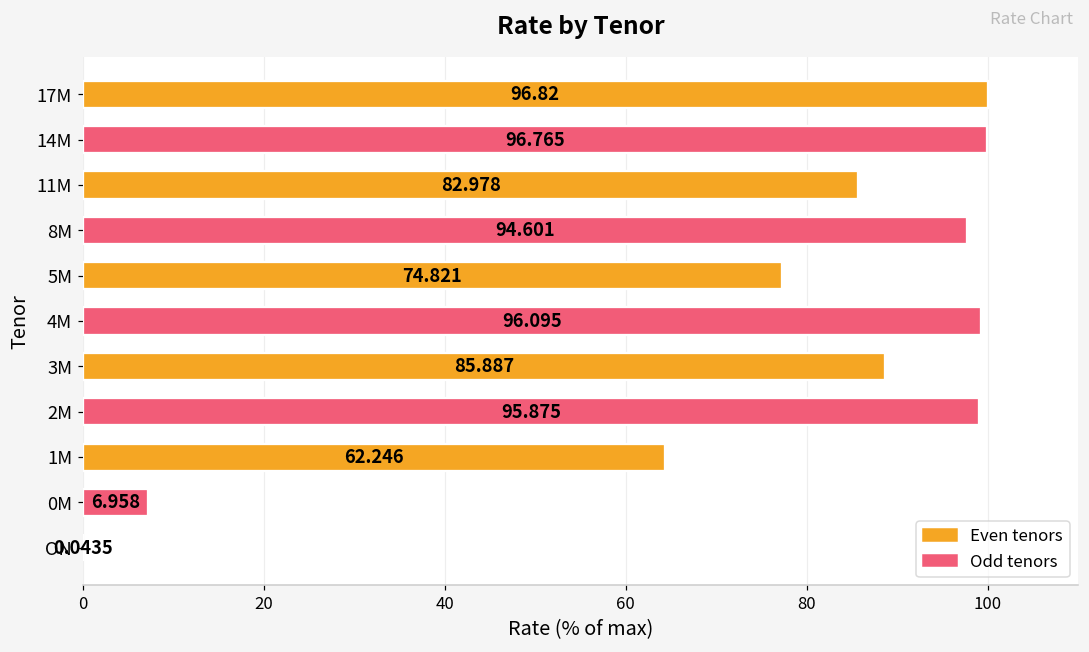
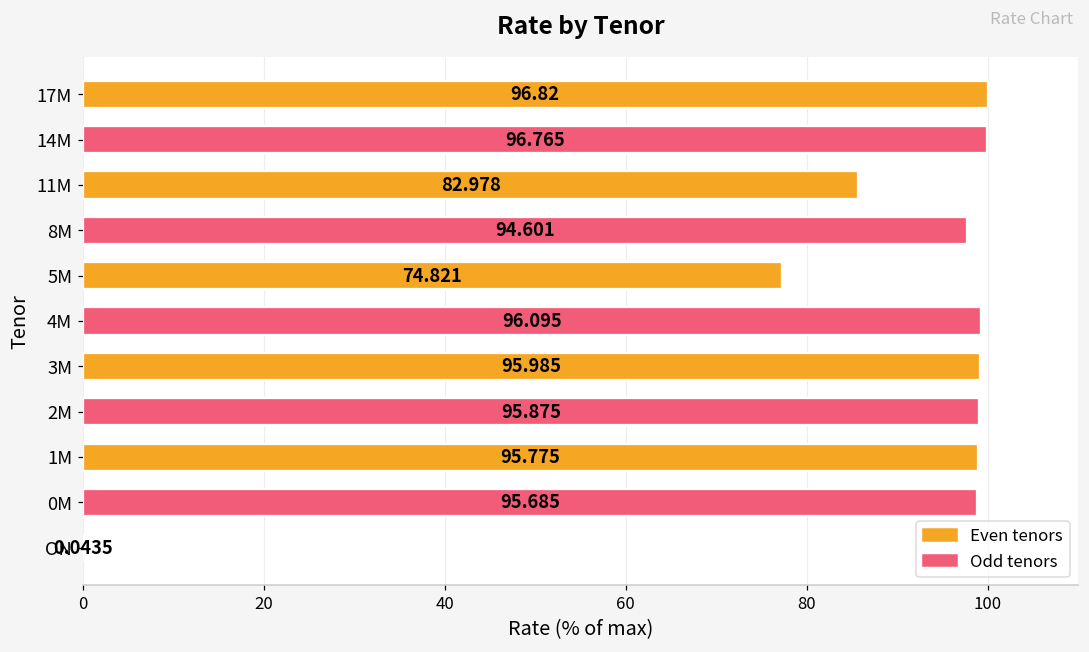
3M: 85.887 -> 95.985
1M: 62.246 -> 95.775
0M: 6.958 -> 95.685
